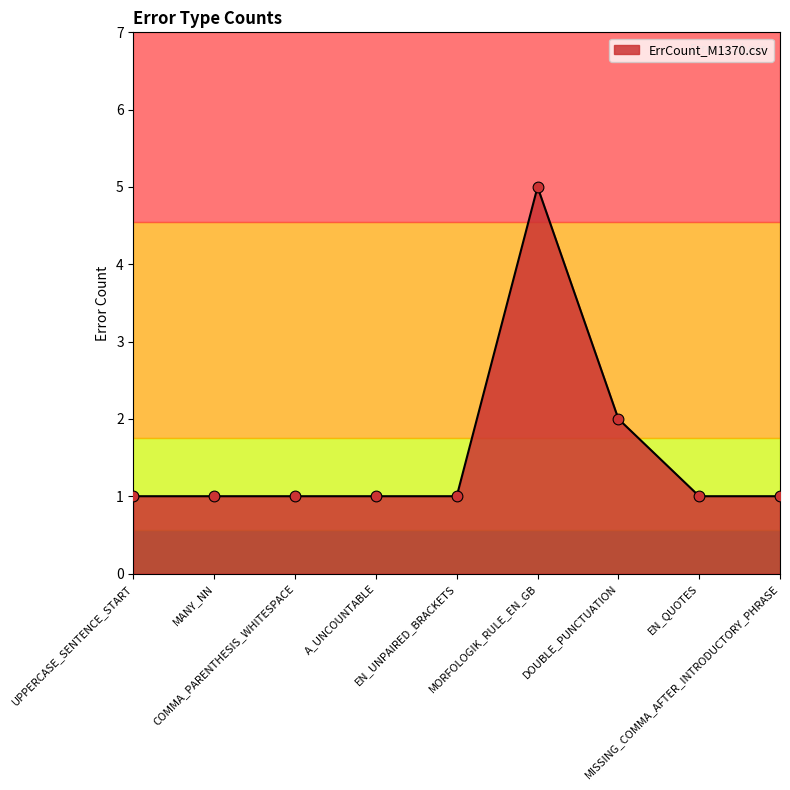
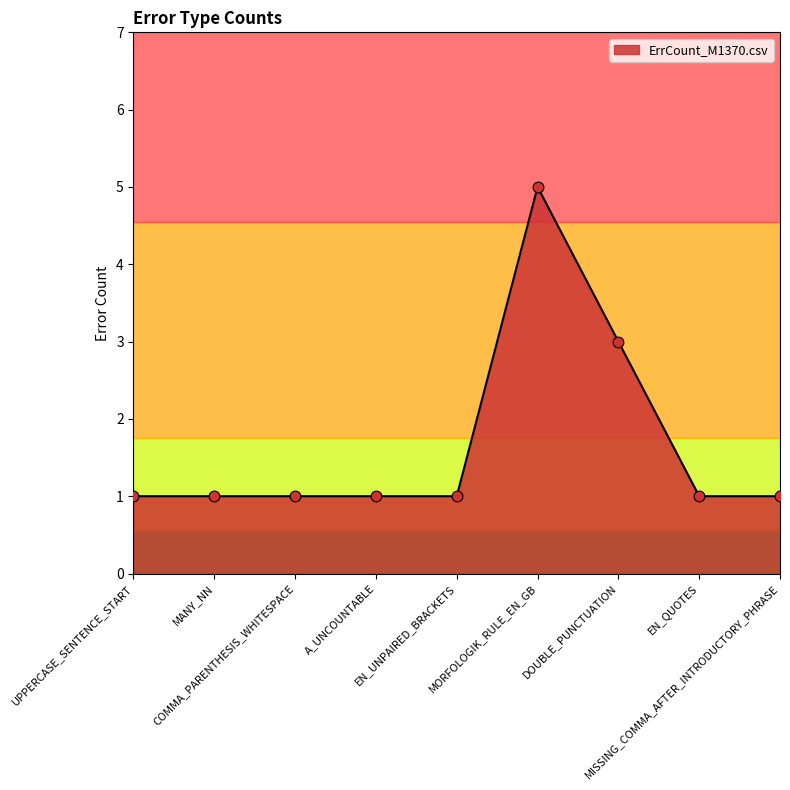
DOUBLE_PUNCTUATION: 2 -> 3
